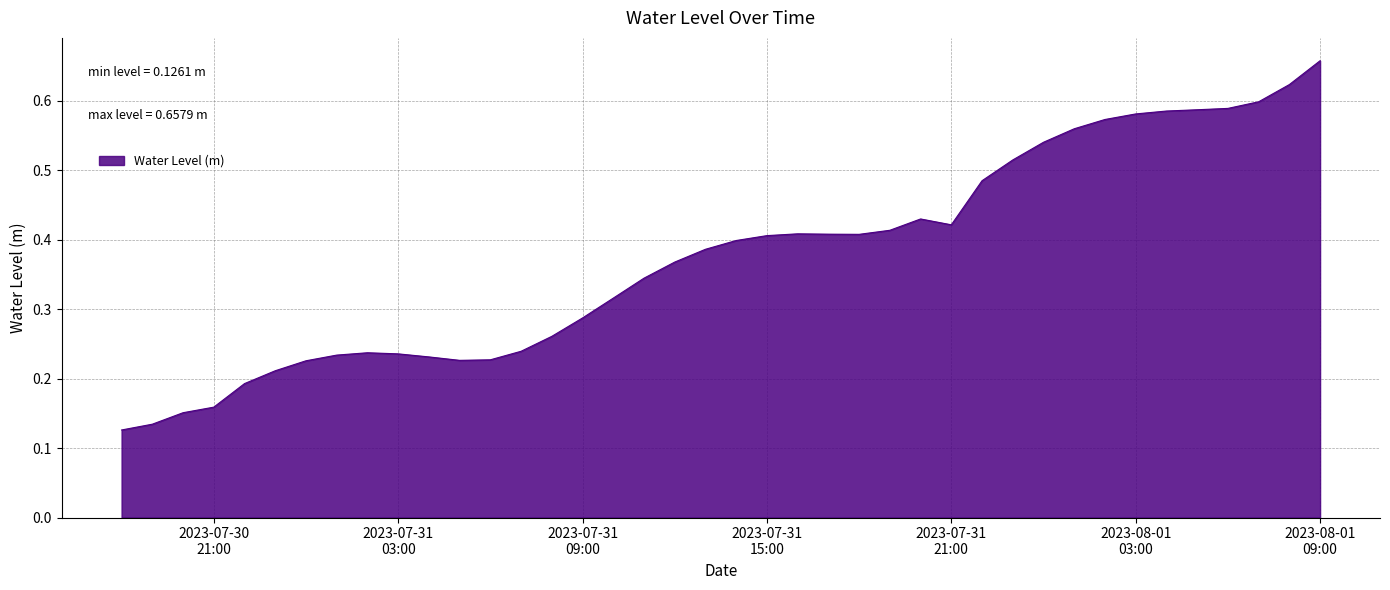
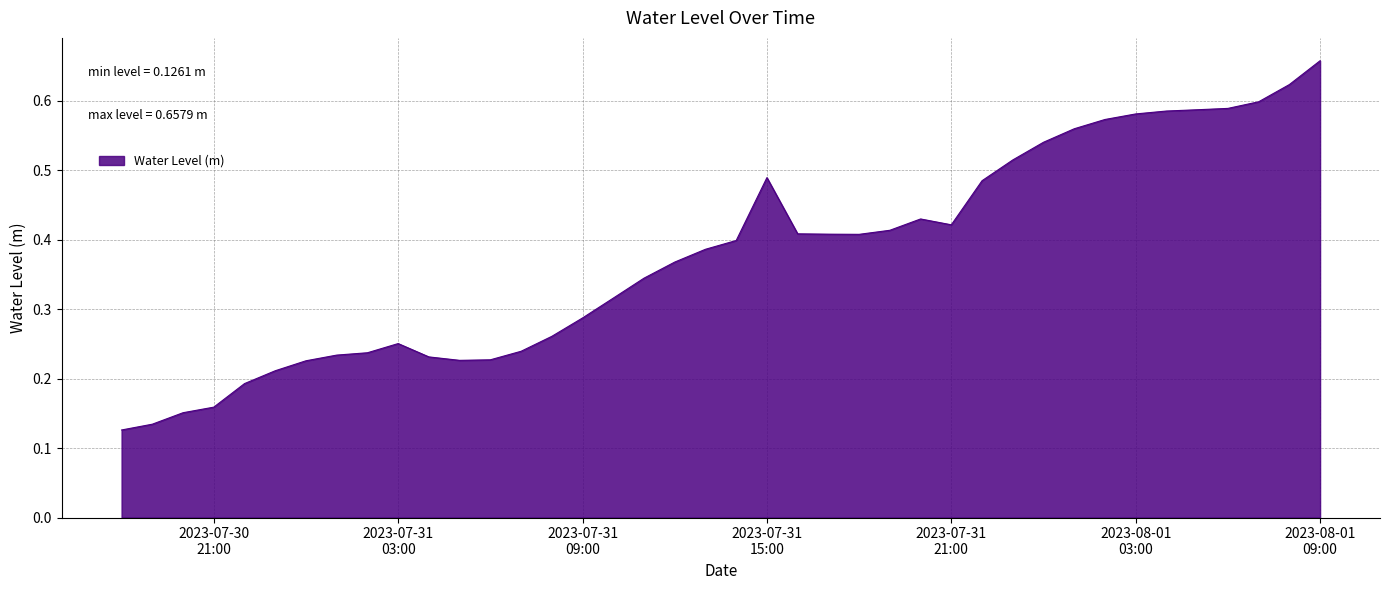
2023-07-31 03:00: 0.24 -> 0.25
2023-07-31 15:00: 0.41 -> 0.49
